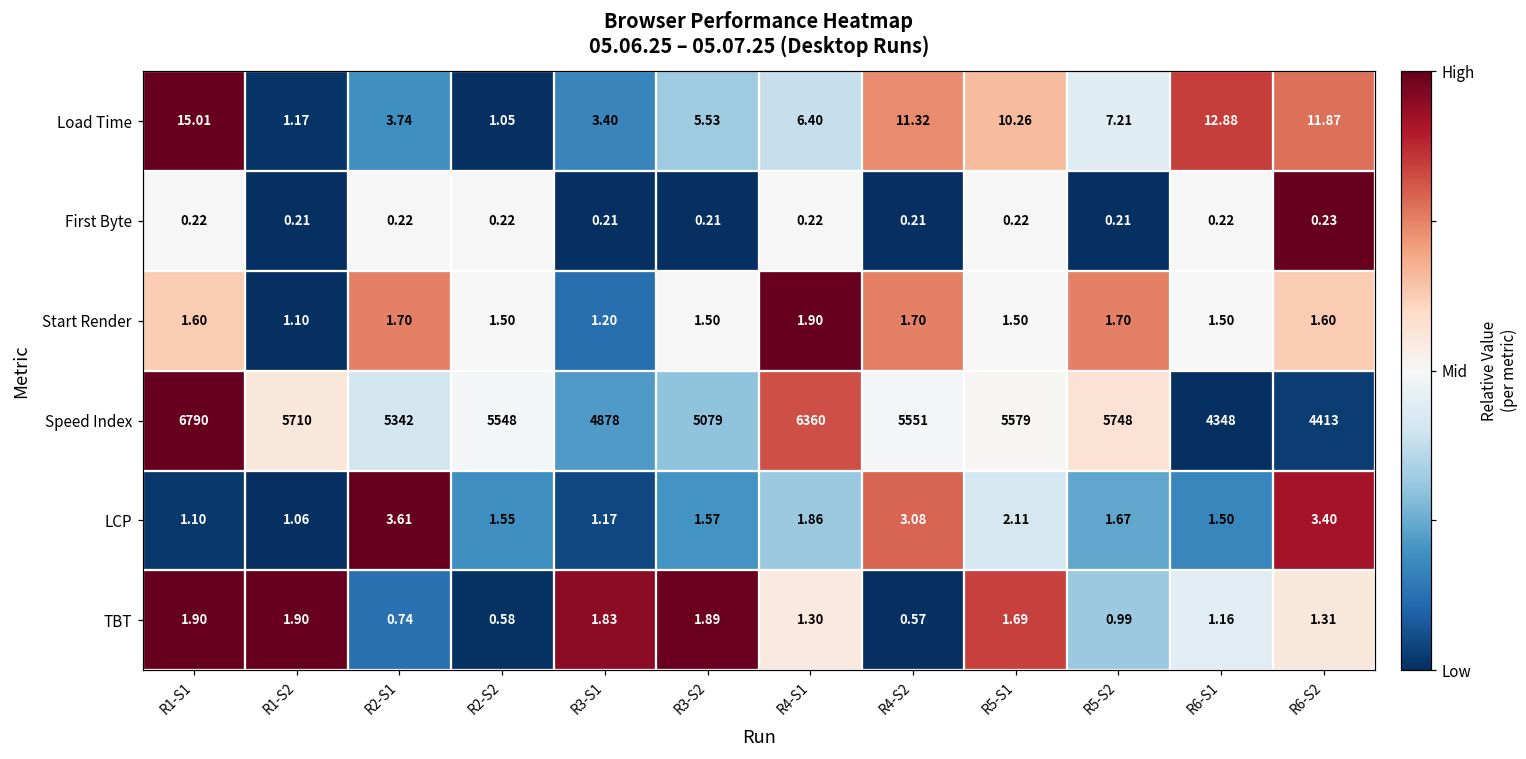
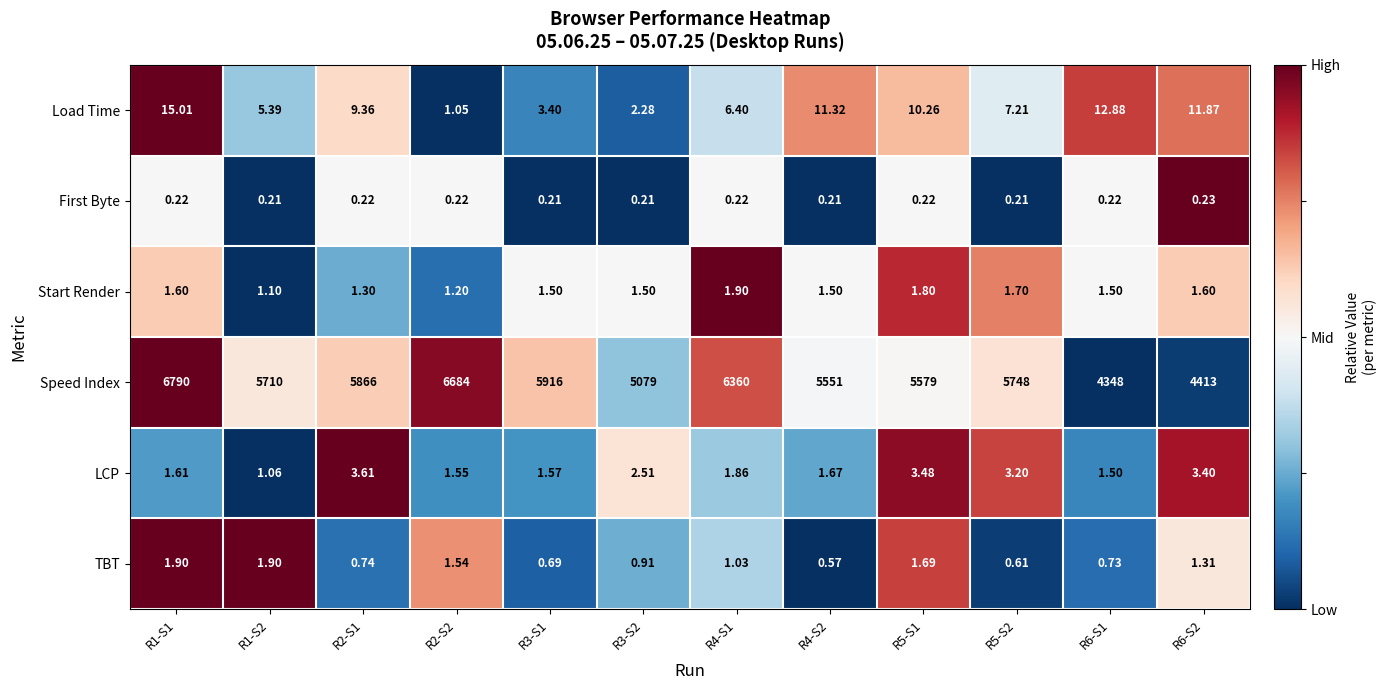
Load Time, R1-S2: 1.17 -> 5.39
Load Time, R2-S1: 3.74 -> 9.36
Load Time, R3-S2: 5.53 -> 2.28
Start Render, R2-S1: 1.70 -> 1.30
Start Render, R2-S2: 1.50 -> 1.20
Start Render, R3-S1: 1.20 -> 1.50
Start Render, R4-S2: 1.70 -> 1.50
Start Render, R5-S1: 1.50 -> 1.80
Speed Index, R2-S1: 5342 -> 5866
Speed Index, R2-S2: 5548 -> 6684
Speed Index, R3-S1: 4878 -> 5916
LCP, R1-S1: 1.10 -> 1.61
LCP, R3-S1: 1.17 -> 1.57
LCP, R3-S2: 1.57 -> 2.51
LCP, R4-S2: 3.08 -> 1.67
LCP, R5-S1: 2.11 -> 3.48
LCP, R5-S2: 1.67 -> 3.20
TBT, R2-S2: 0.58 -> 1.54
TBT, R3-S1: 1.83 -> 0.69
TBT, R3-S2: 1.89 -> 0.91
TBT, R4-S1: 1.30 -> 1.03
TBT, R5-S2: 0.99 -> 0.61
TBT, R6-S1: 1.16 -> 0.73
